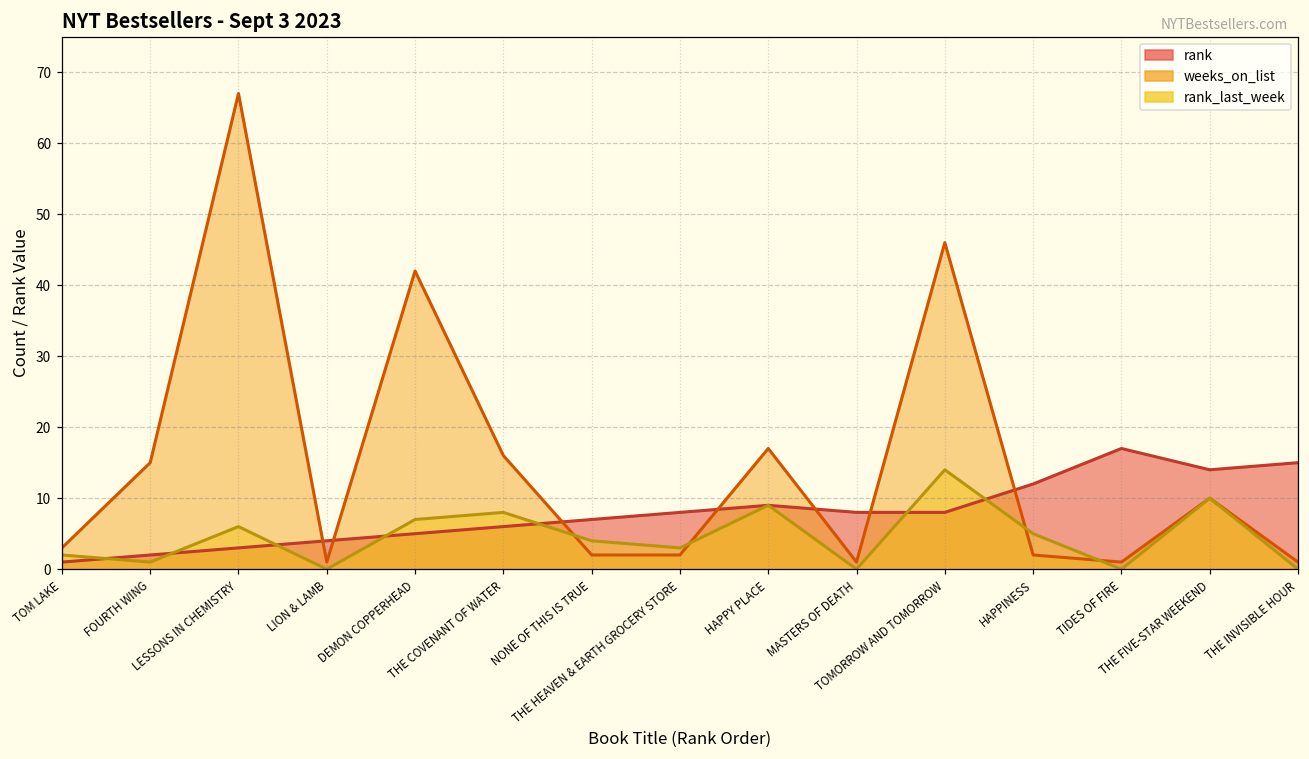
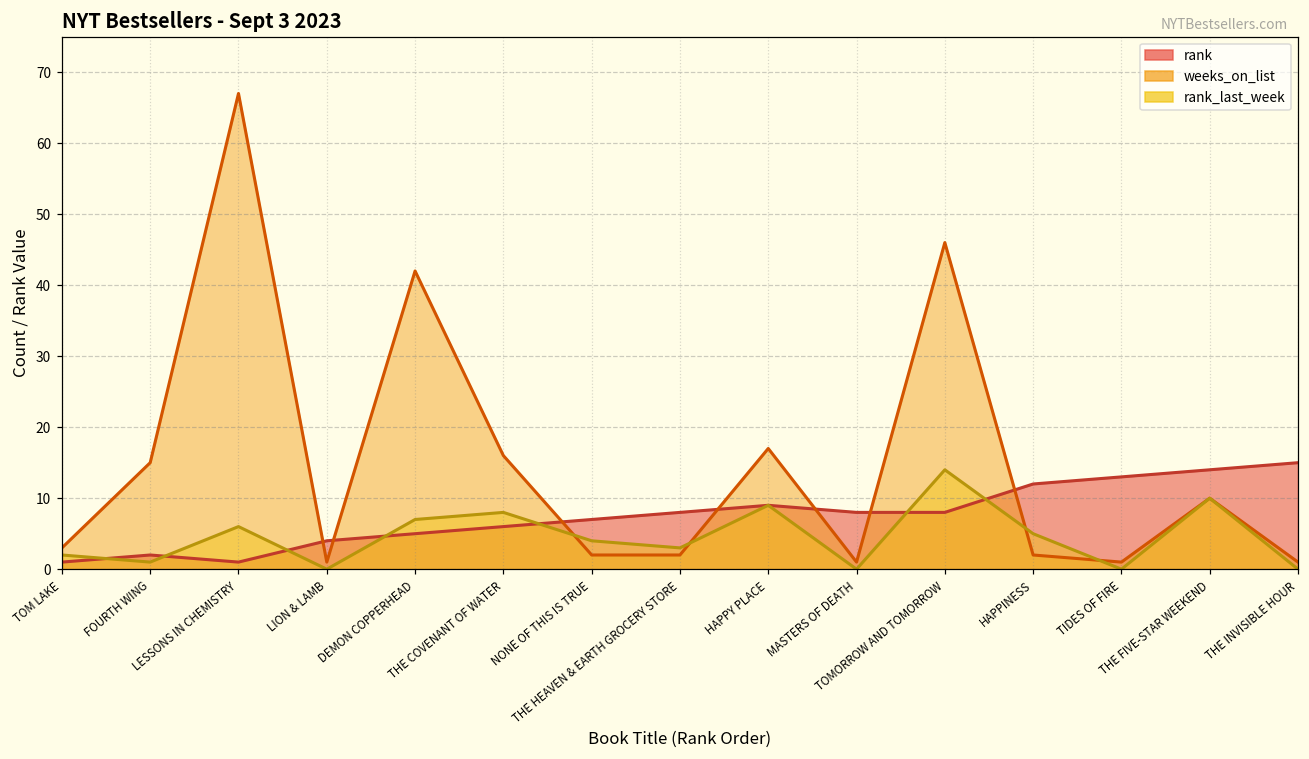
rank, LESSONS IN CHEMISTRY: 3 -> 1
rank, TIDES OF FIRE: 17 -> 13
